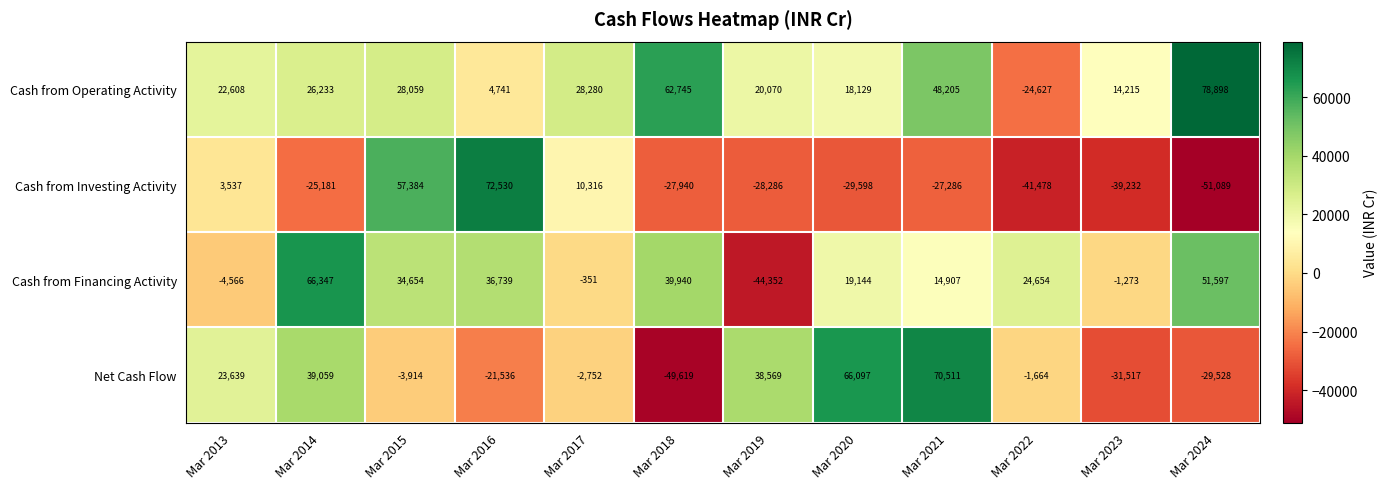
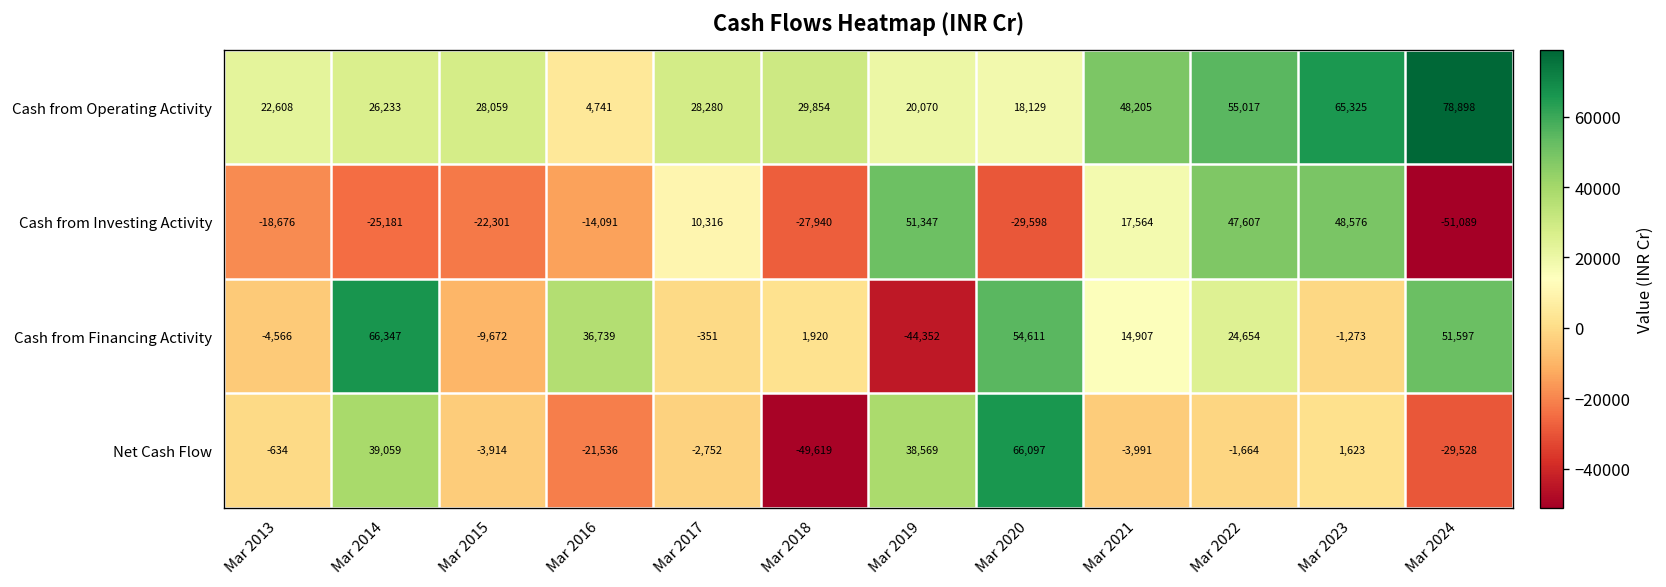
Cash from Operating Activity, Mar 2018: 62,745 -> 29,854
Cash from Operating Activity, Mar 2022: -24,627 -> 55,017
Cash from Operating Activity, Mar 2023: 14,215 -> 65,325
Cash from Investing Activity, Mar 2013: 3,537 -> -18,676
Cash from Investing Activity, Mar 2015: 57,384 -> -22,301
Cash from Investing Activity, Mar 2016: 72,530 -> -14,091
Cash from Investing Activity, Mar 2019: -28,286 -> 51,347
Cash from Investing Activity, Mar 2021: -27,286 -> 17,564
Cash from Investing Activity, Mar 2022: -41,478 -> 47,607
Cash from Investing Activity, Mar 2023: -39,232 -> 48,576
Cash from Financing Activity, Mar 2015: 34,654 -> -9,672
Cash from Financing Activity, Mar 2018: 39,940 -> 1,920
Cash from Financing Activity, Mar 2020: 19,144 -> 54,611
Net Cash Flow, Mar 2013: 23,639 -> -634
Net Cash Flow, Mar 2021: 70,511 -> -3,991
Net Cash Flow, Mar 2023: -31,517 -> 1,623
